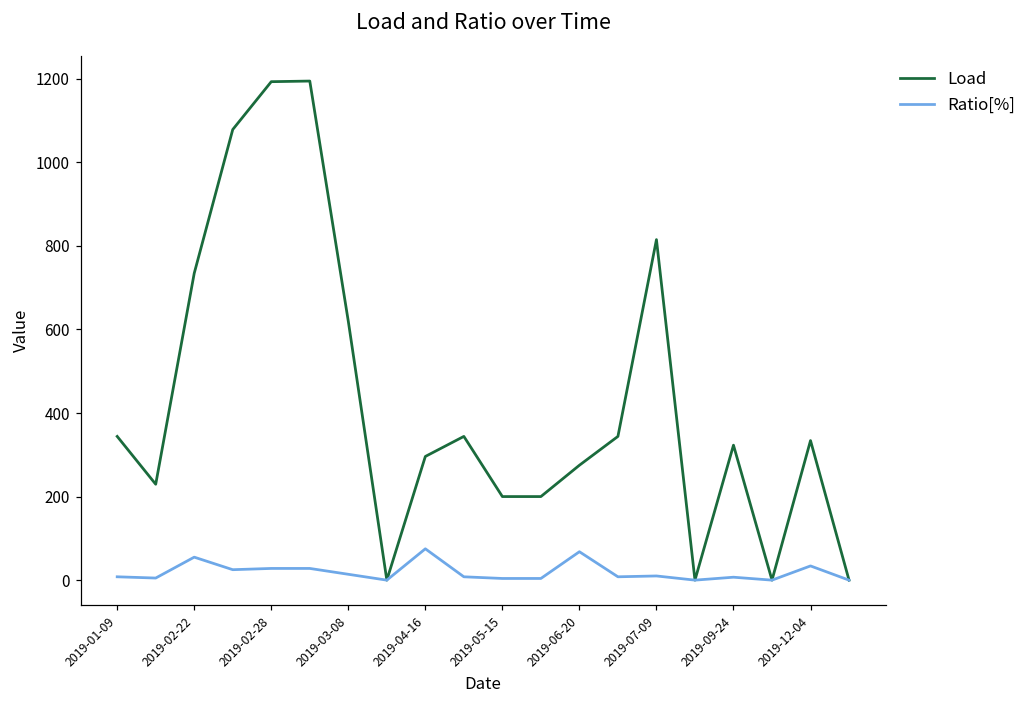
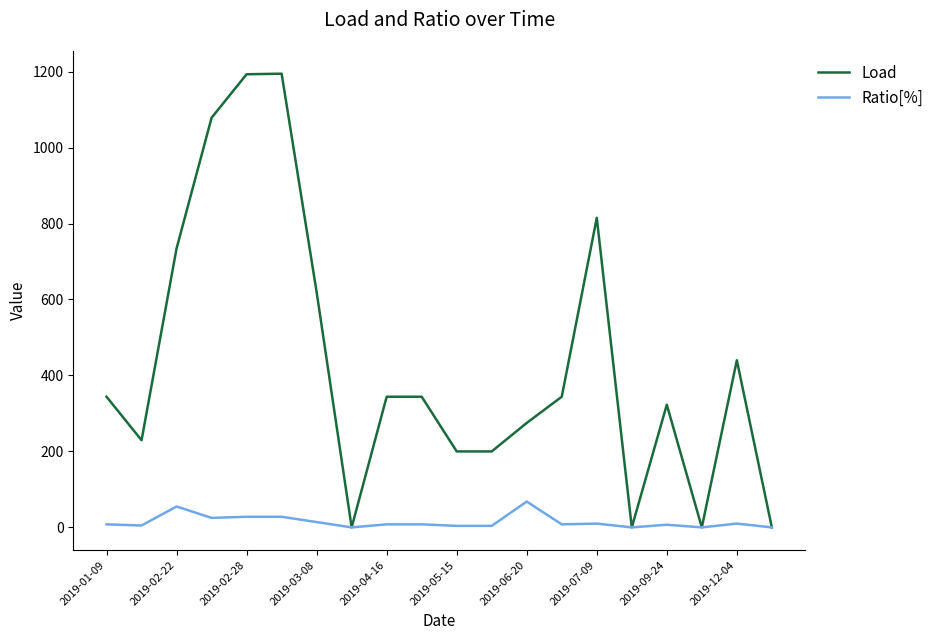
Load, 2019-04-16: 300 -> 340
Ratio[%], 2019-04-16: 80 -> 10
Load, 2019-12-04: 330 -> 440
Ratio[%], 2019-12-04: 30 -> 10
